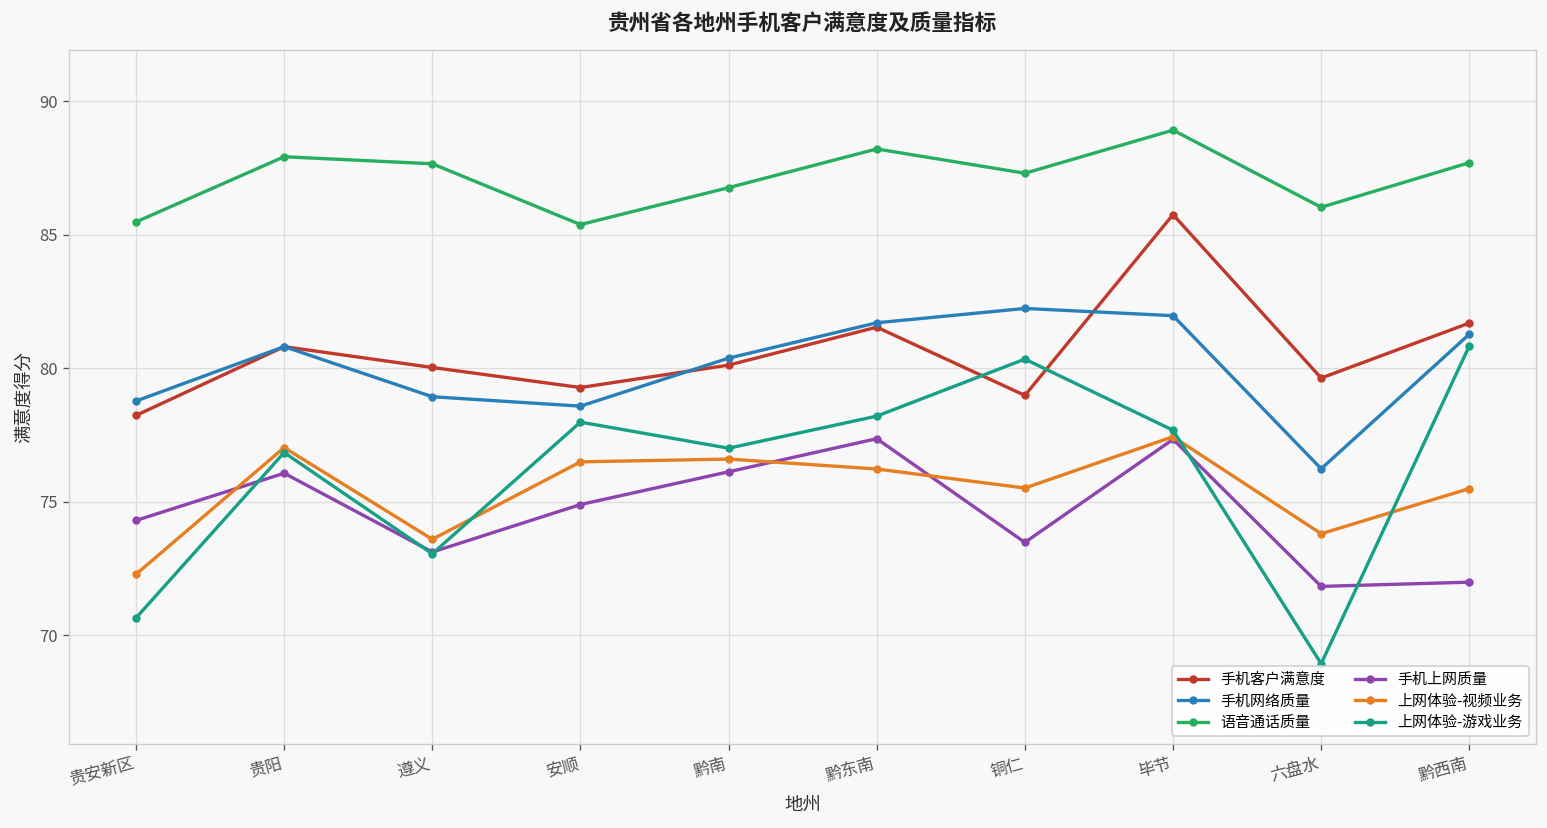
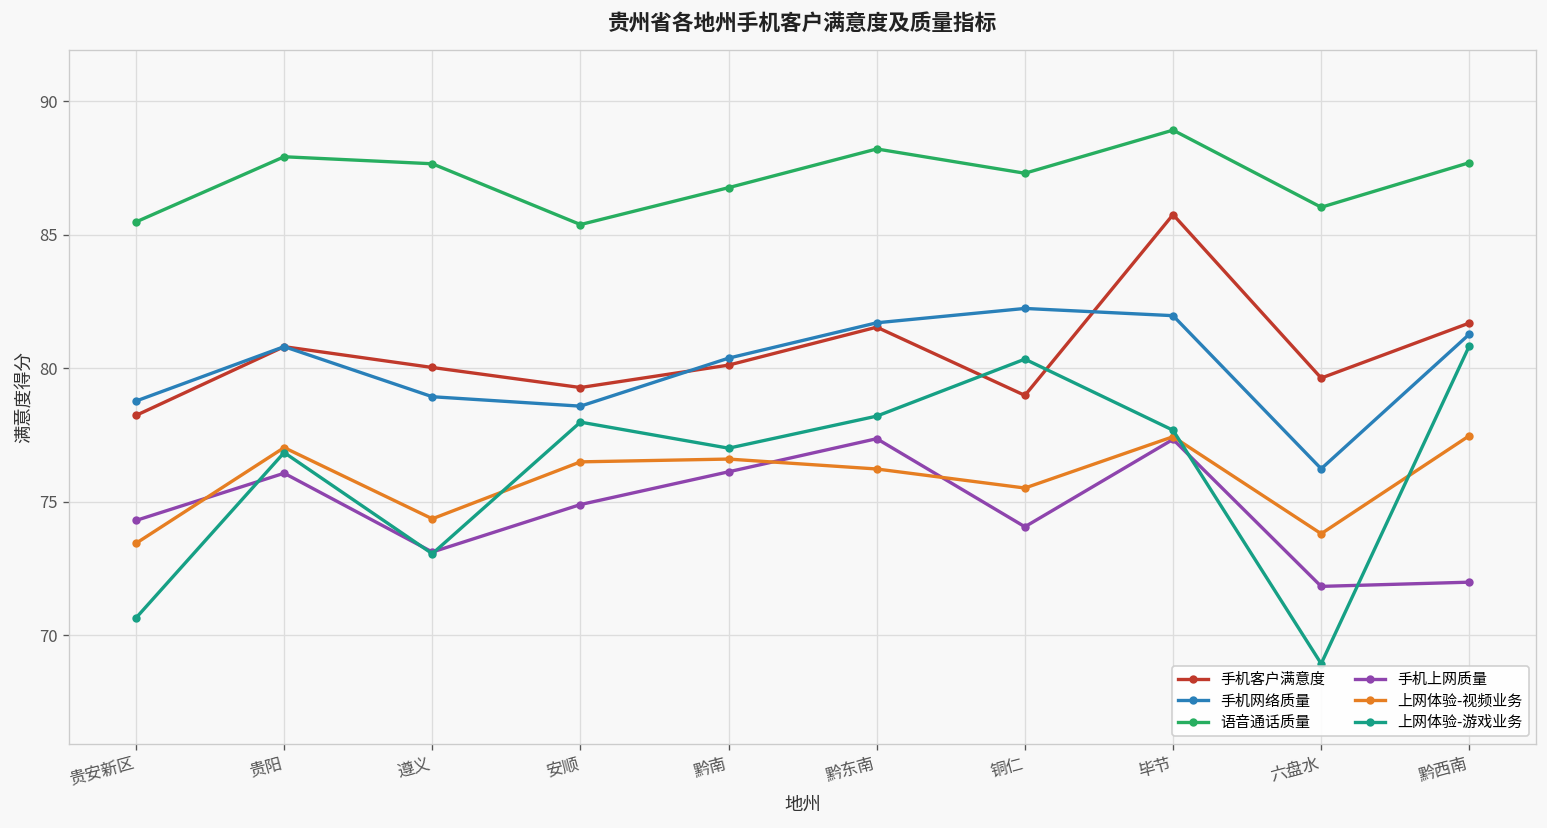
上网体验-视频业务, 贵安新区: 72.3 -> 73.4
上网体验-视频业务, 遵义: 73.6 -> 74.4
手机上网质量, 铜仁: 73.5 -> 74.1
上网体验-视频业务, 黔西南: 75.5 -> 77.5
